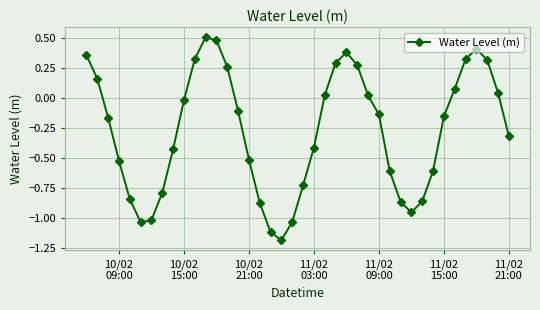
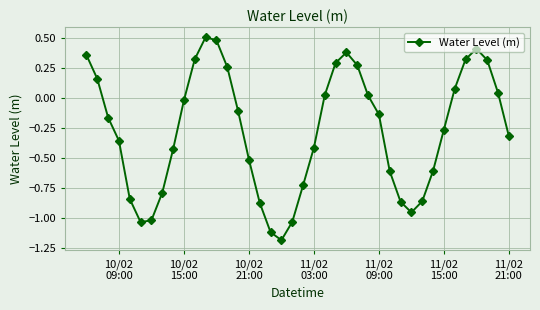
10/02 09:00: -0.52 -> -0.36
11/02 15:00: -0.15 -> -0.26
